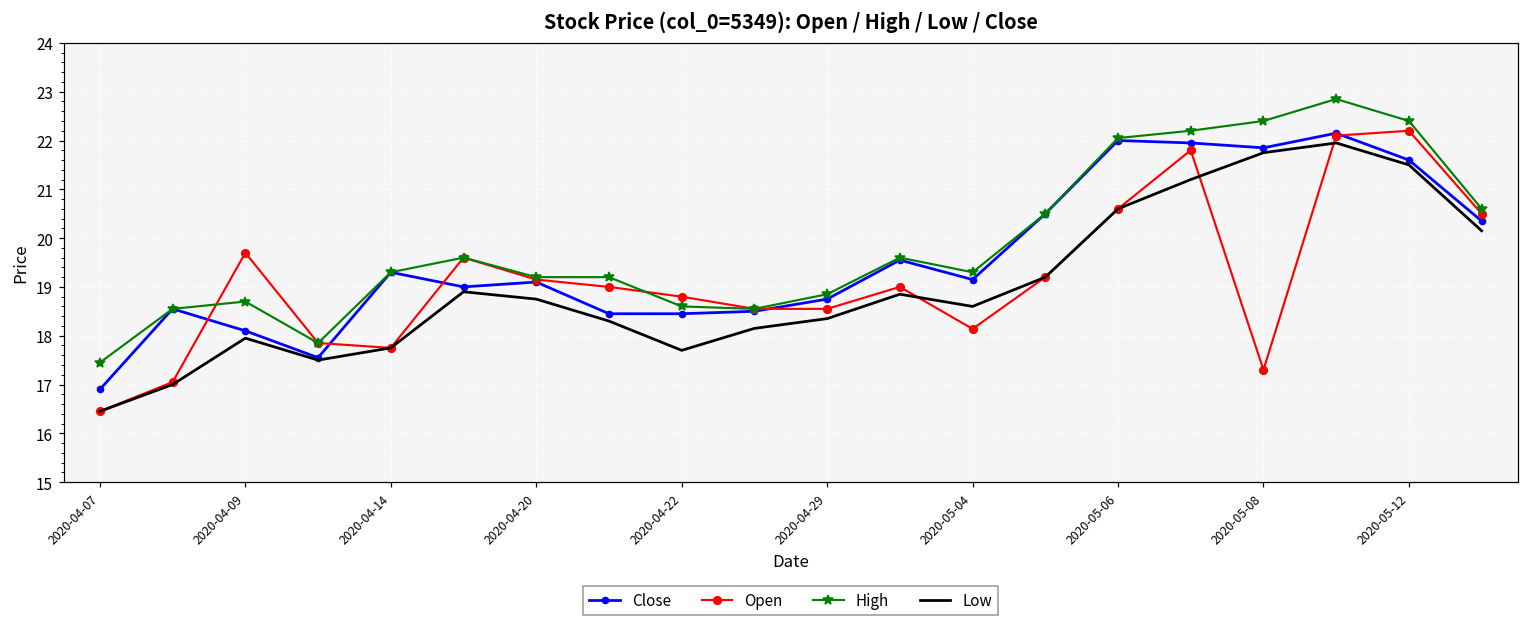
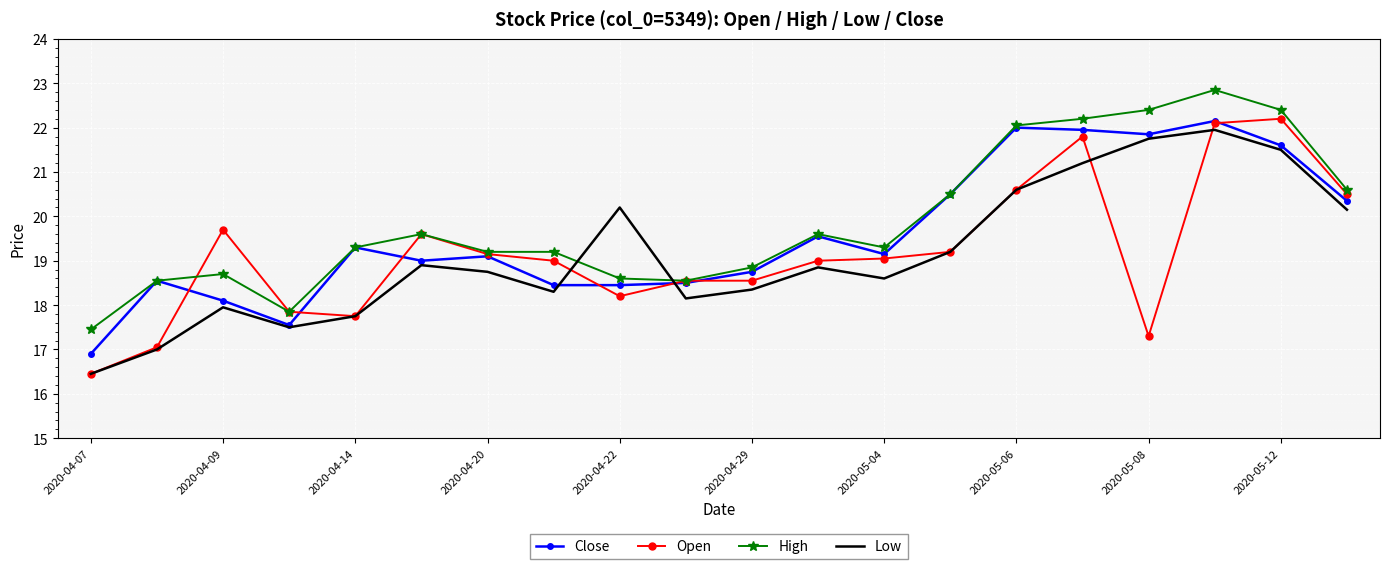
Open, 2020-04-22: 18.8 -> 18.2
Low, 2020-04-22: 17.7 -> 20.2
Open, 2020-05-04: 18.1 -> 19.1
